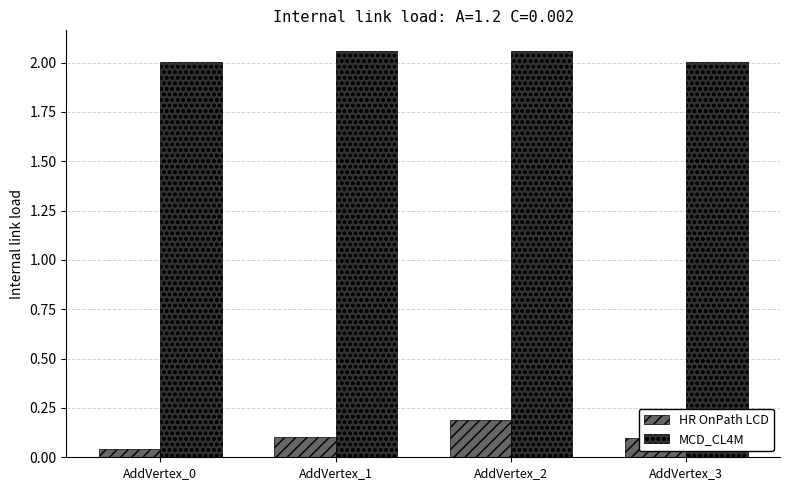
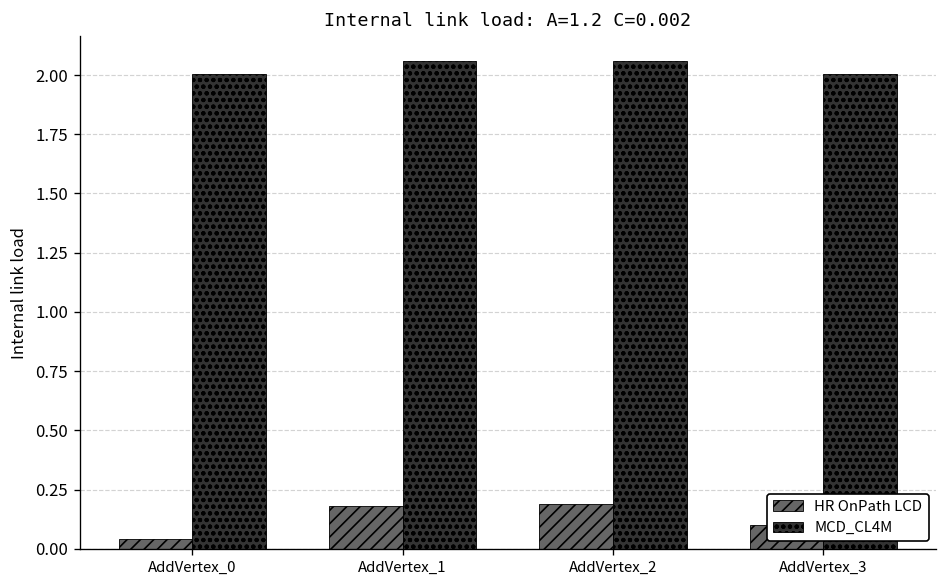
HR OnPath LCD, AddVertex_1: 0.10 -> 0.18
